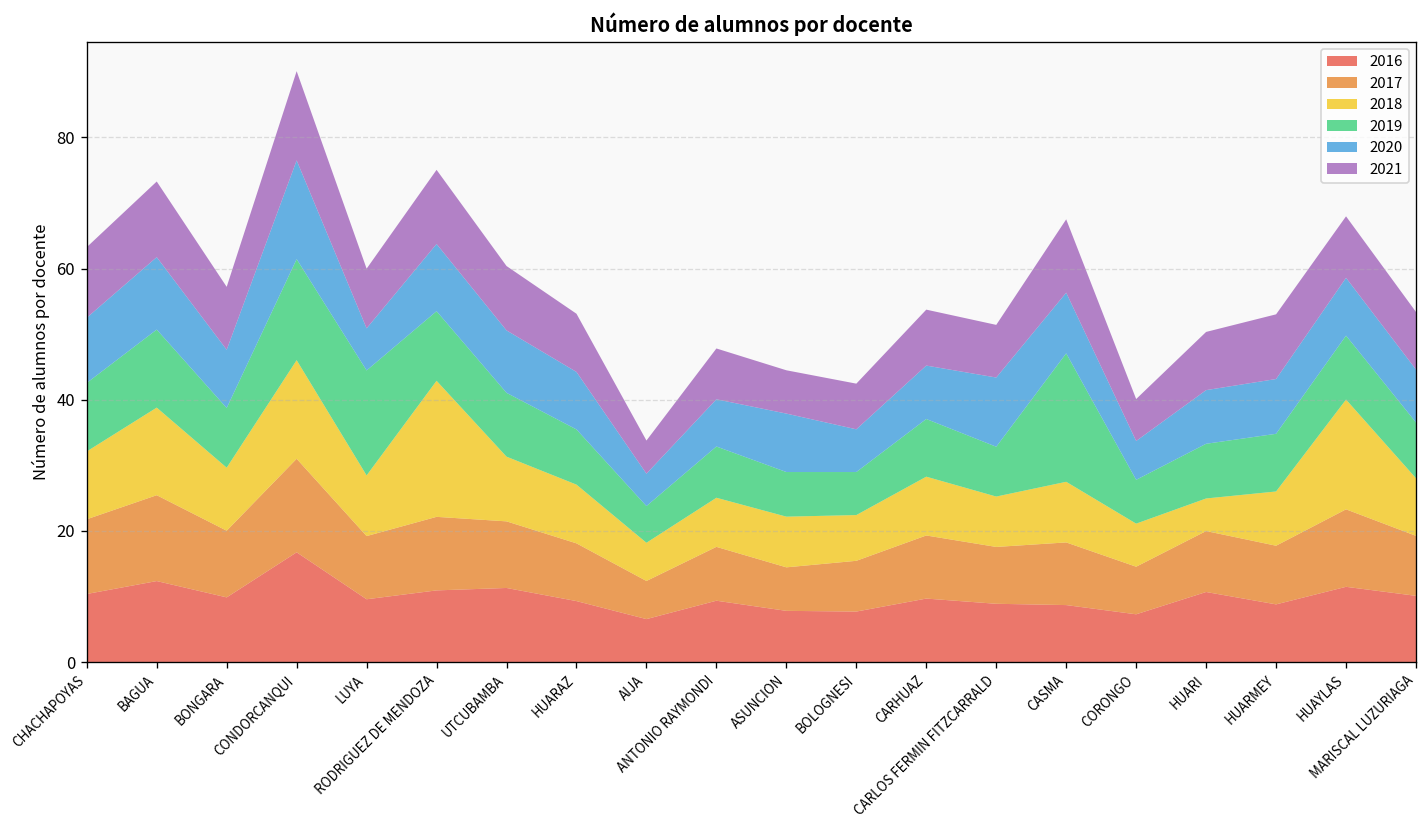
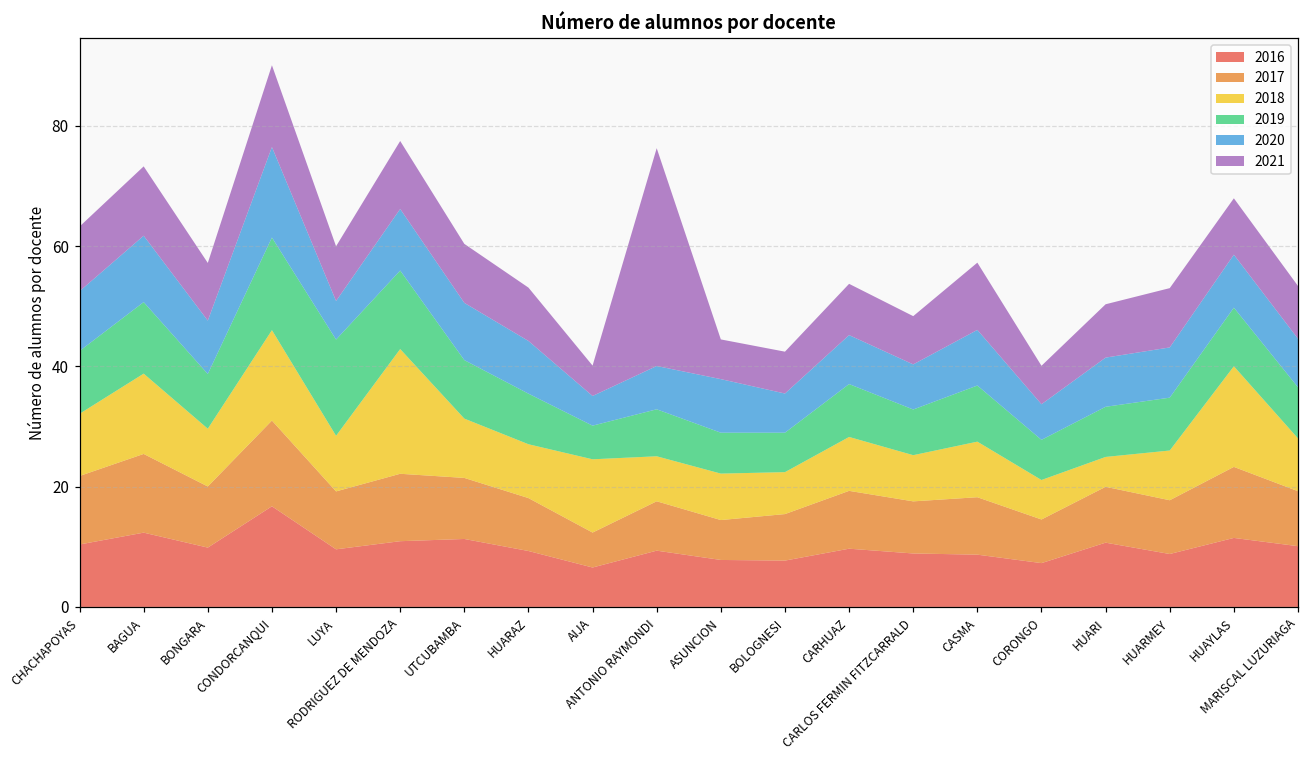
2019, RODRIGUEZ DE MENDOZA: 11 -> 13
2018, AIJA: 6 -> 12
2021, ANTONIO RAYMONDI: 8 -> 36
2020, CARLOS FERMIN FITZCARRALD: 11 -> 8
2019, CASMA: 20 -> 9
